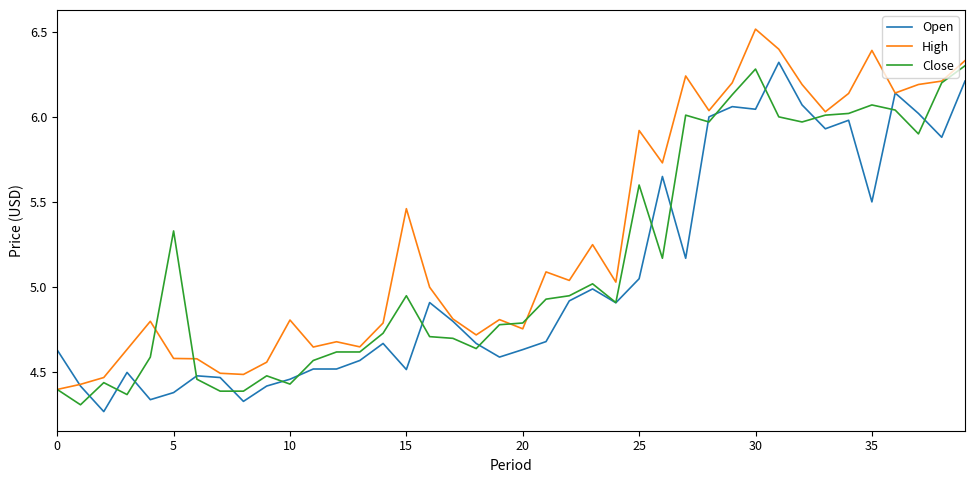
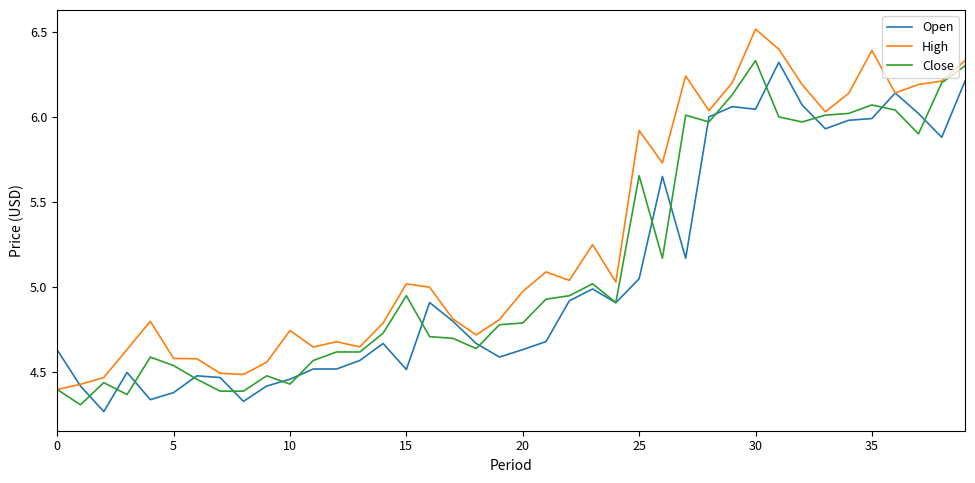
Close, 5: 5.33 -> 4.54
High, 10: 4.81 -> 4.75
High, 15: 5.46 -> 5.02
High, 20: 4.76 -> 4.97
Close, 25: 5.60 -> 5.65
Close, 30: 6.28 -> 6.33
Open, 35: 5.50 -> 5.99
